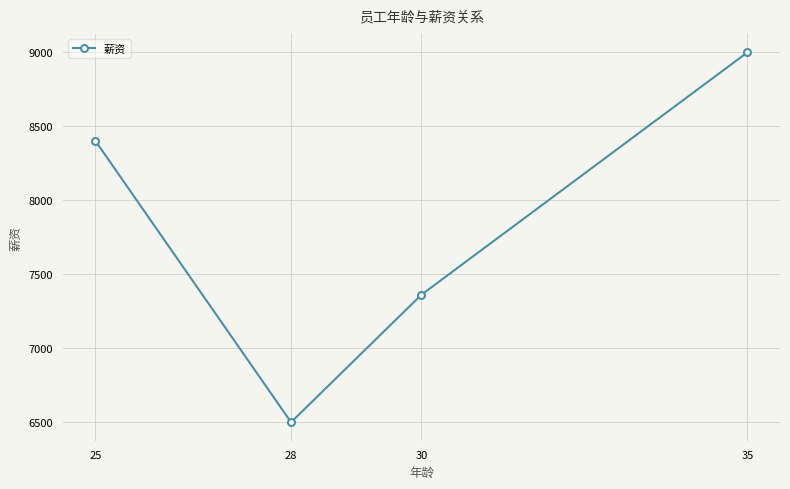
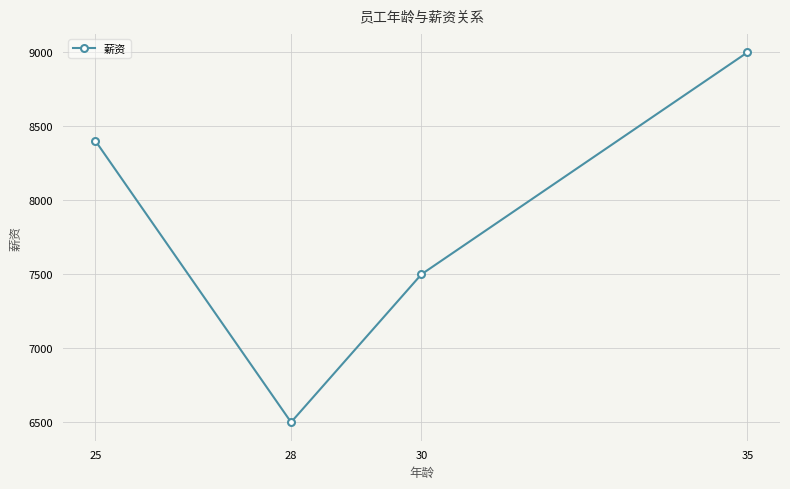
30: 7360 -> 7500
